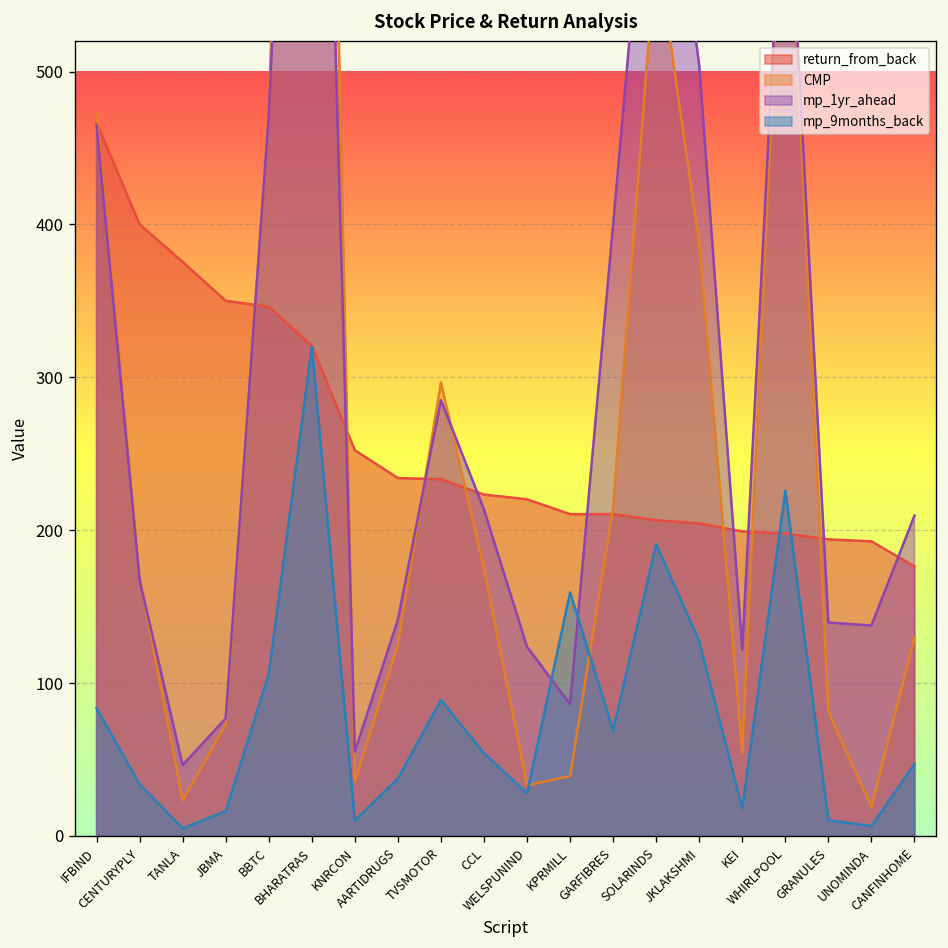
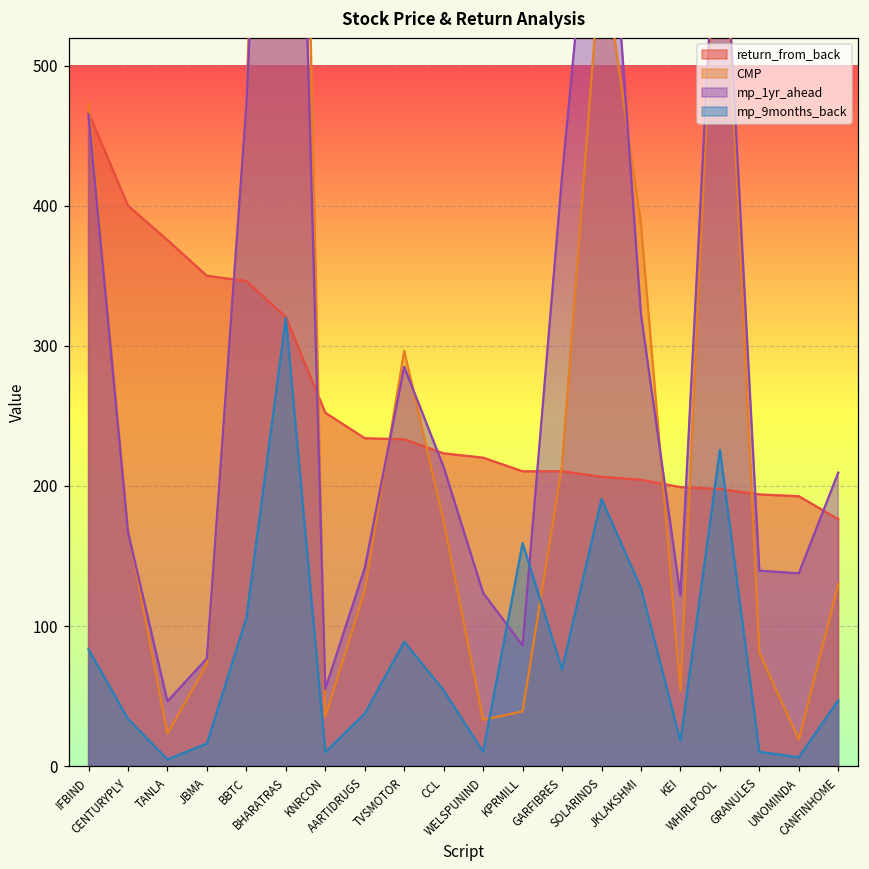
mp_9months_back, WELSPUNIND: 28 -> 10
mp_1yr_ahead, GARFIBRES: 400 -> 421
mp_1yr_ahead, JKLAKSHMI: 504 -> 323
